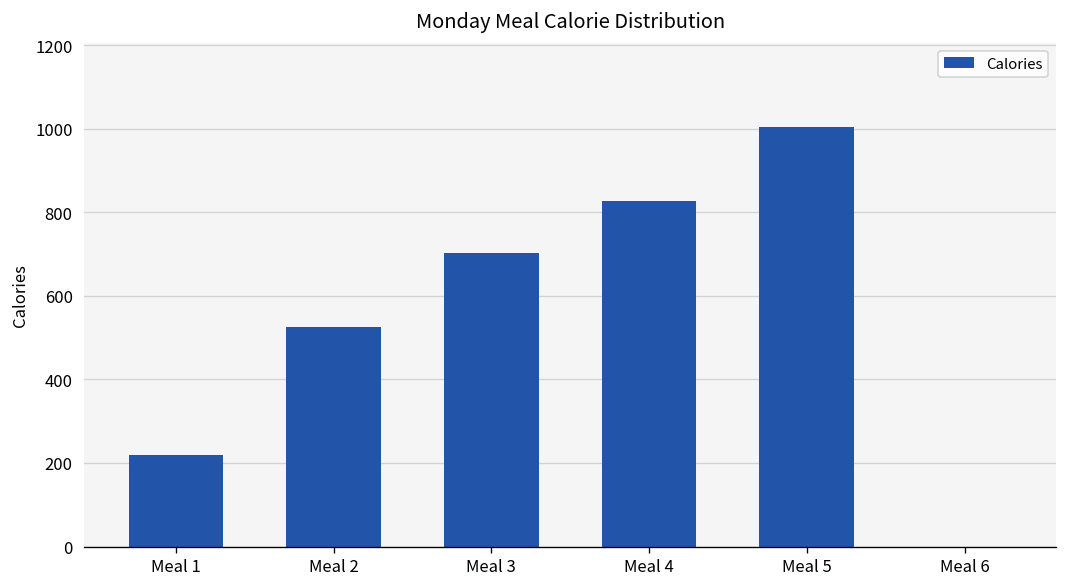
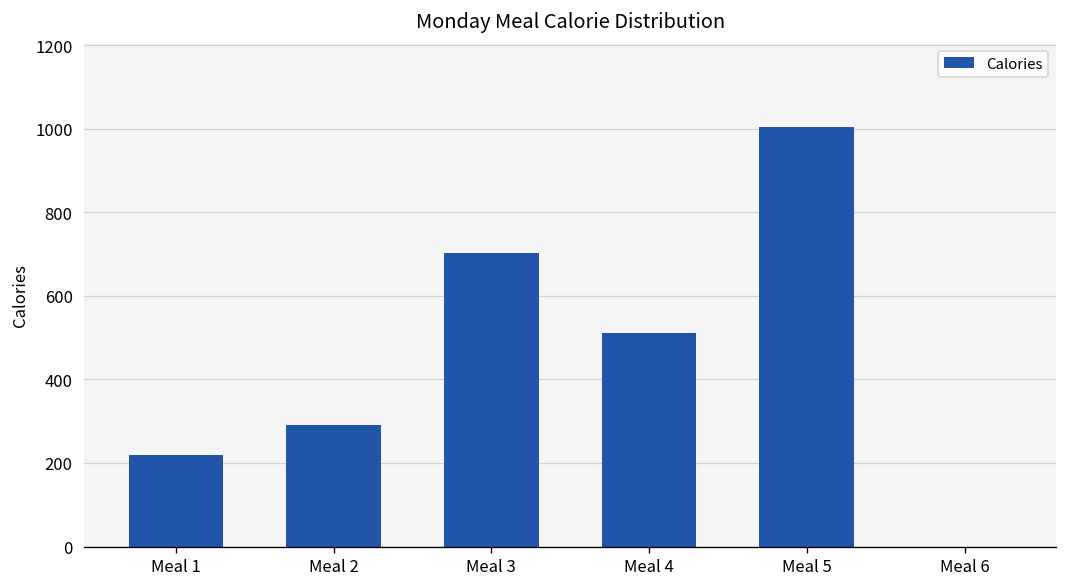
Meal 2: 530 -> 290
Meal 4: 830 -> 510
